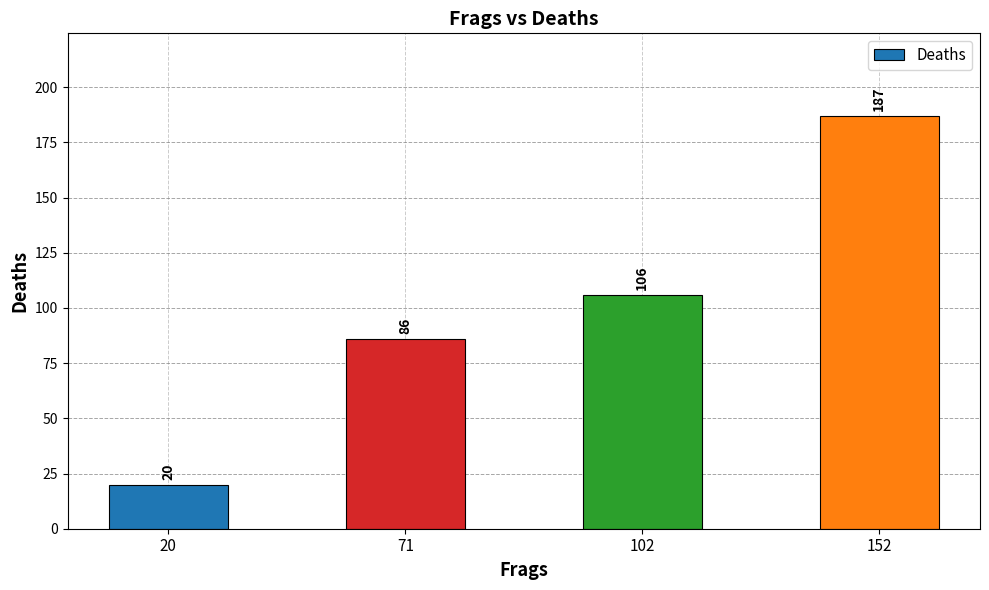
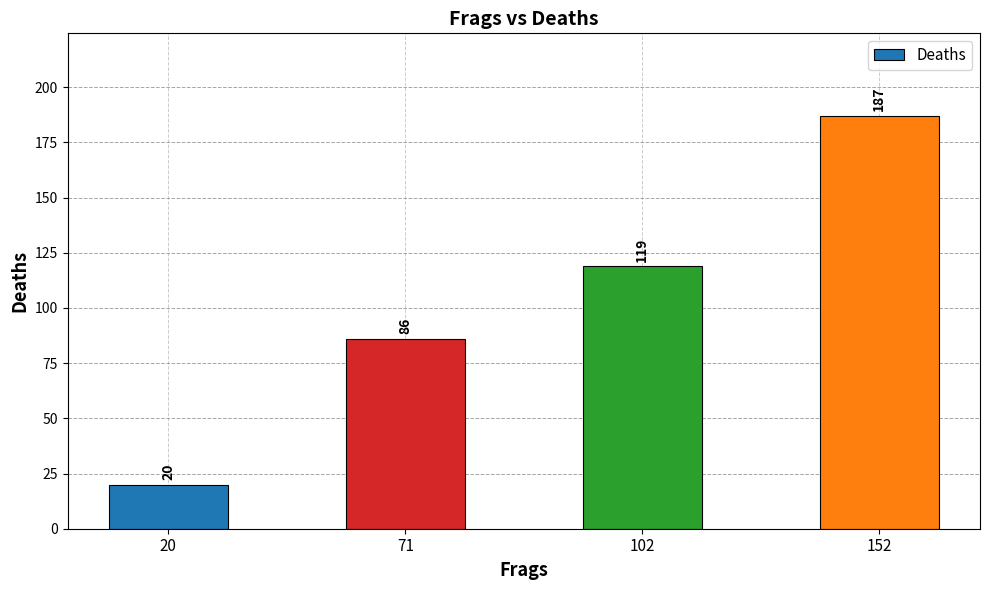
102: 106 -> 119
